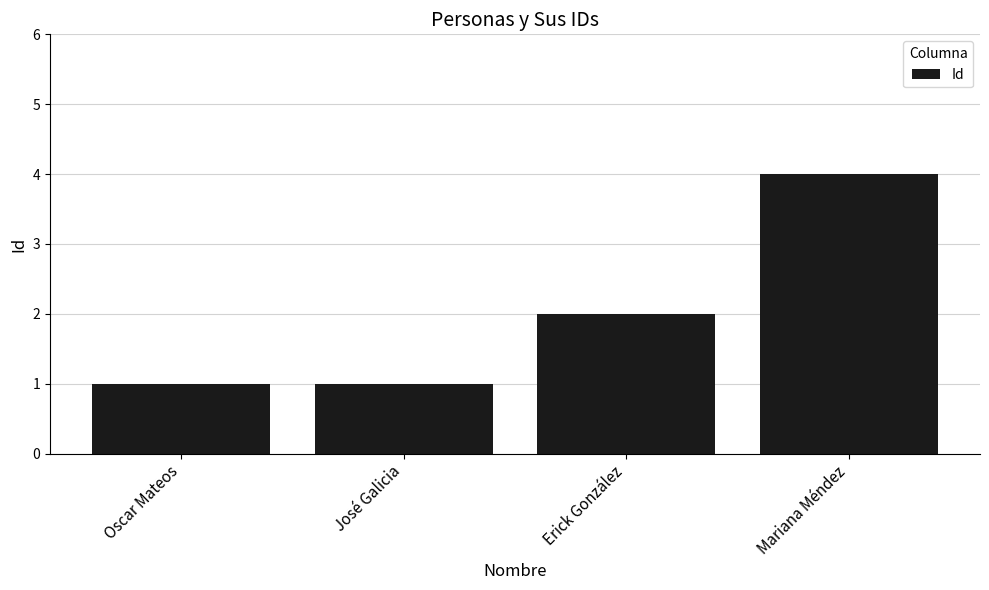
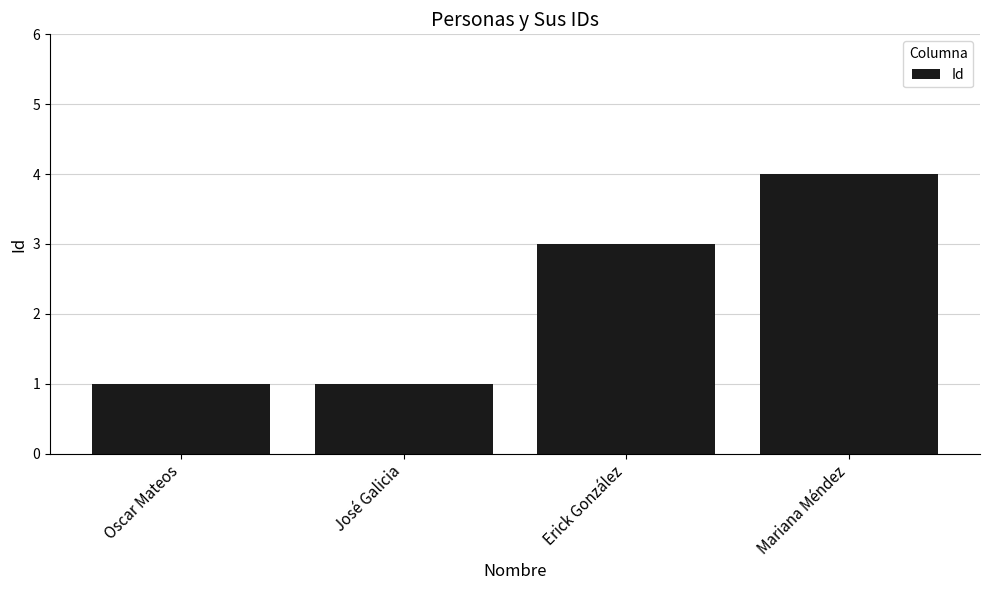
Erick González: 2 -> 3
